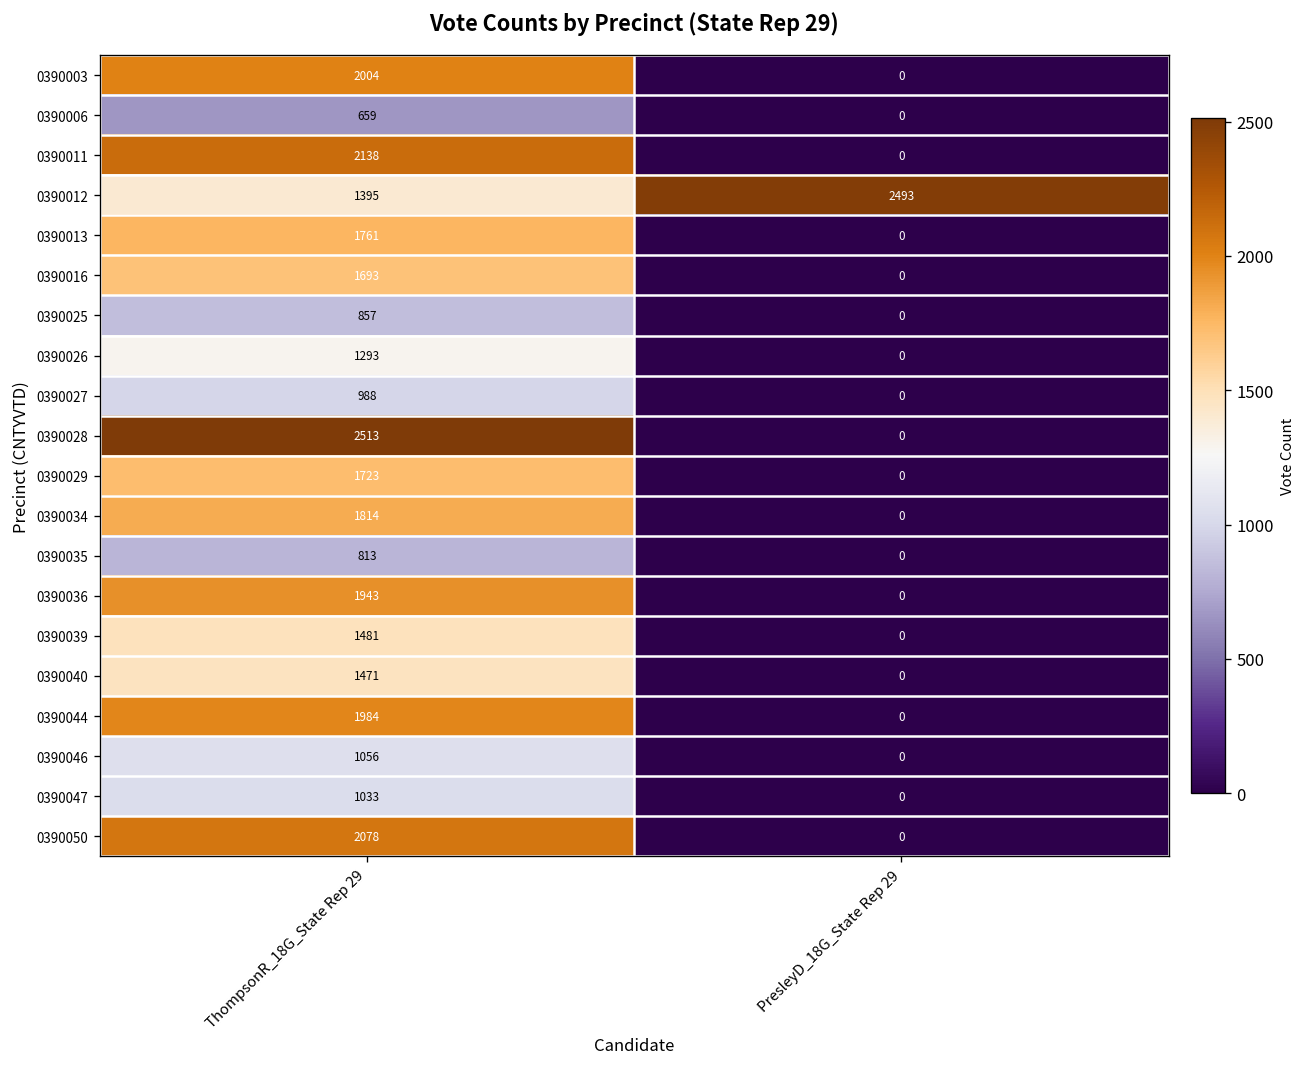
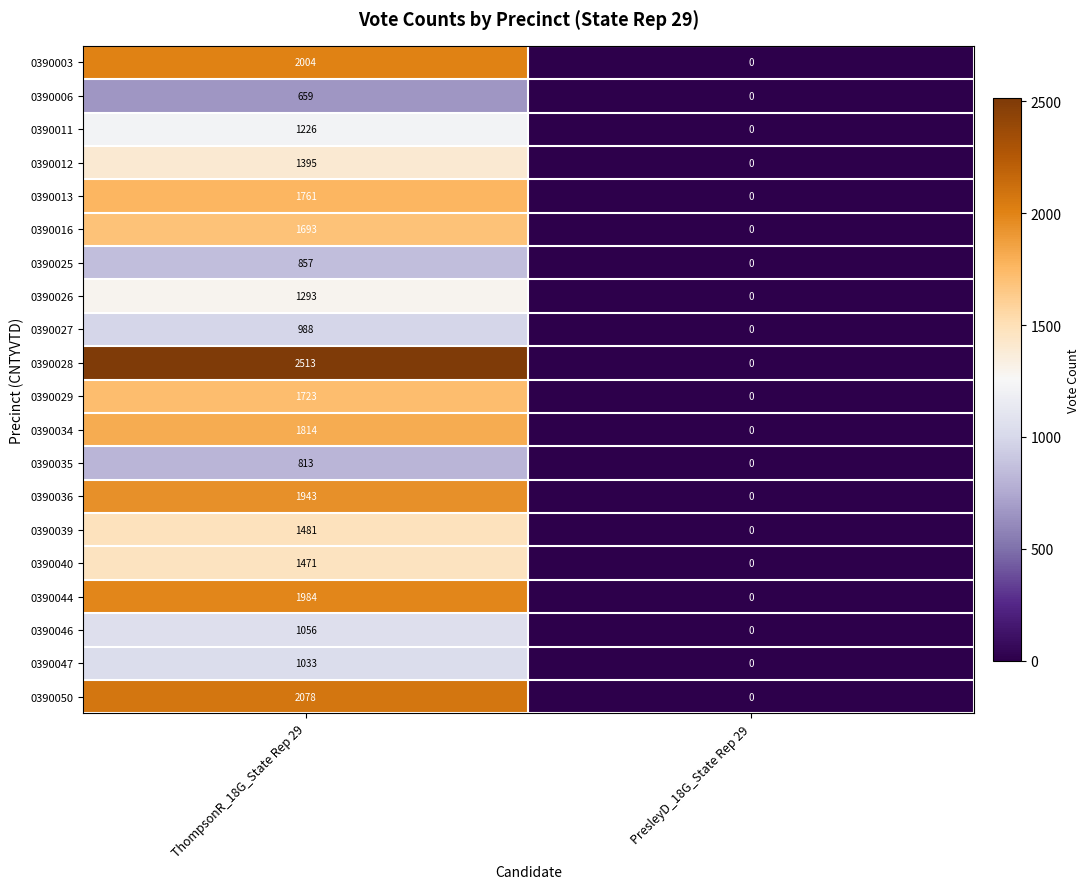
0390011, ThompsonR_18G_State Rep 29: 2138 -> 1226
0390012, PresleyD_18G_State Rep 29: 2493 -> 0
